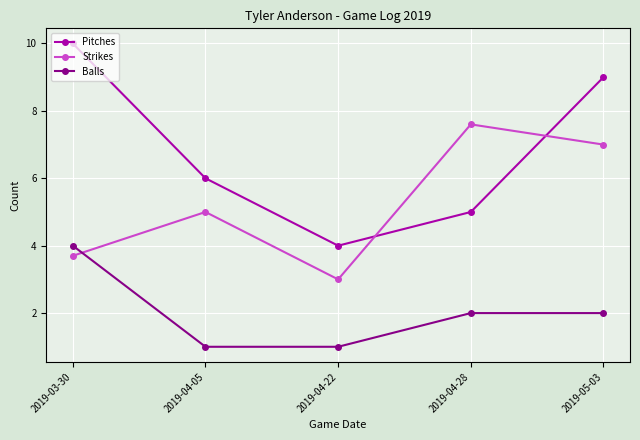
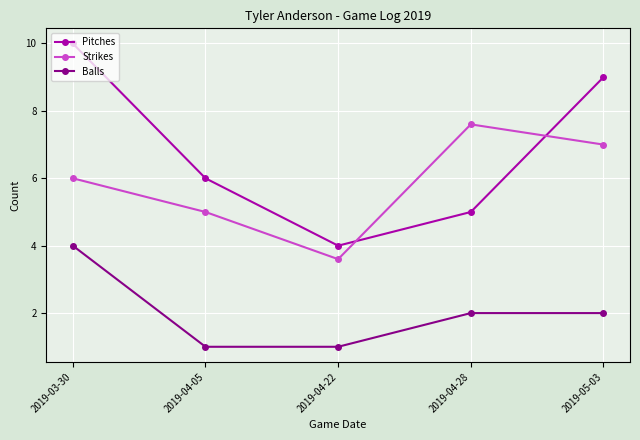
Strikes, 2019-03-30: 3.7 -> 6.0
Strikes, 2019-04-22: 3.0 -> 3.6
